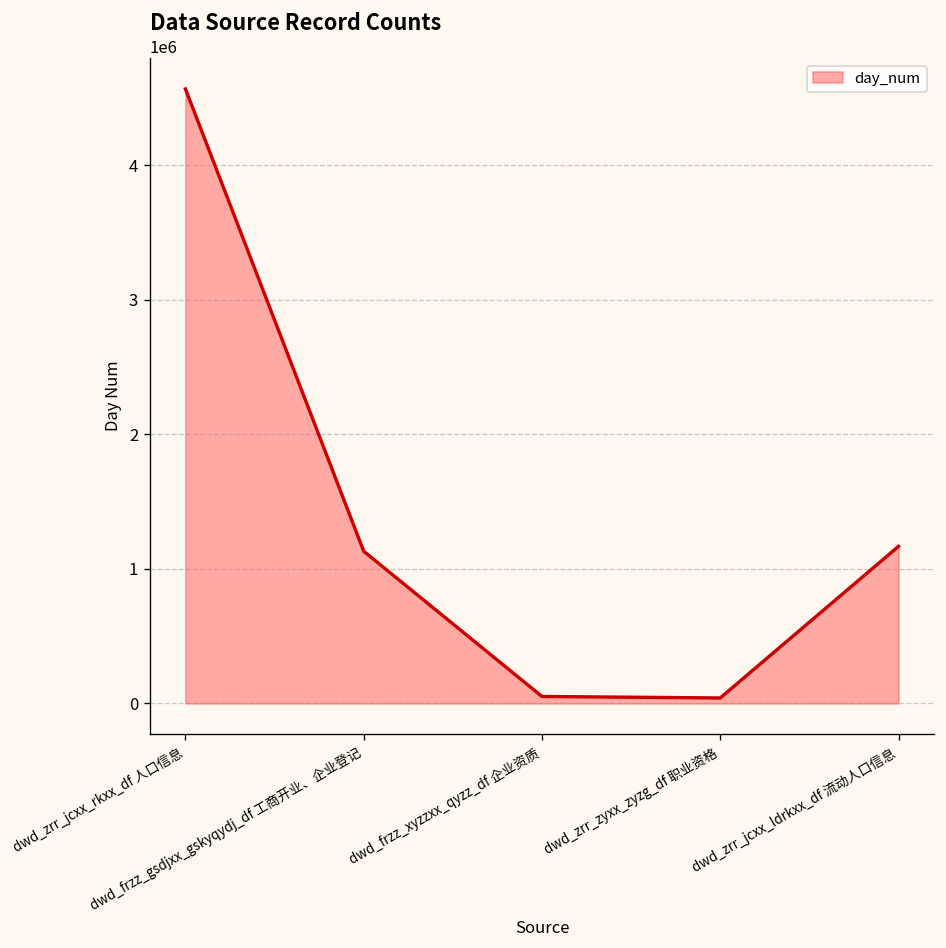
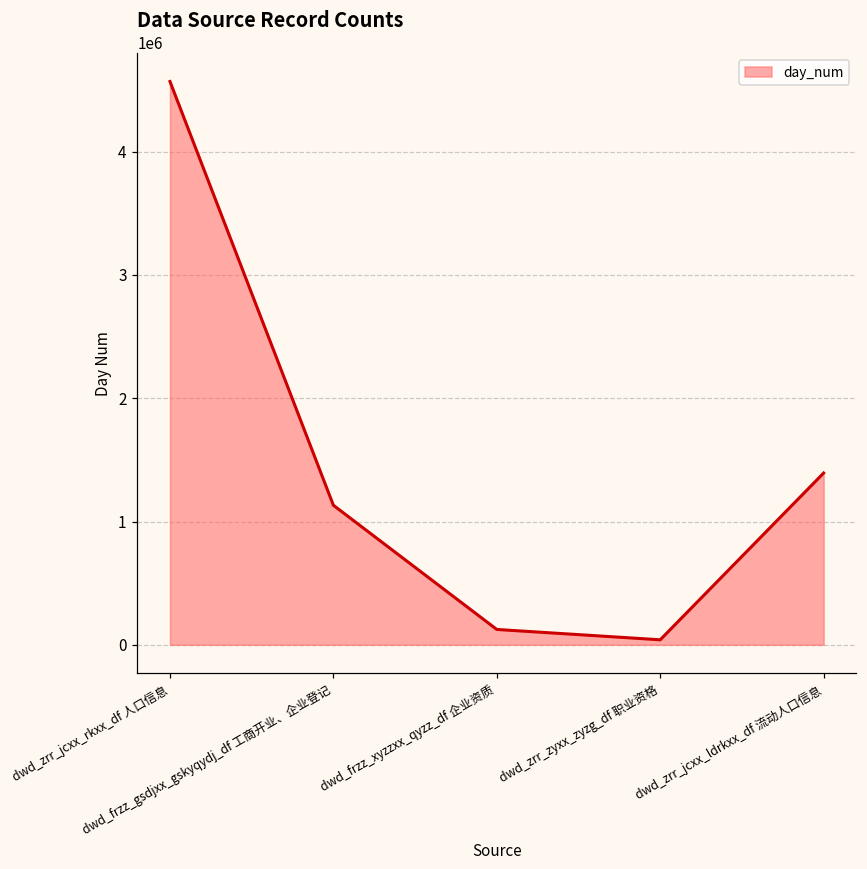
dwd_frzz_xyzzxx_qyzz_df 企业资质: 50000 -> 120000
dwd_zrr_jcxx_ldrkxx_df 流动人口信息: 1170000 -> 1390000
